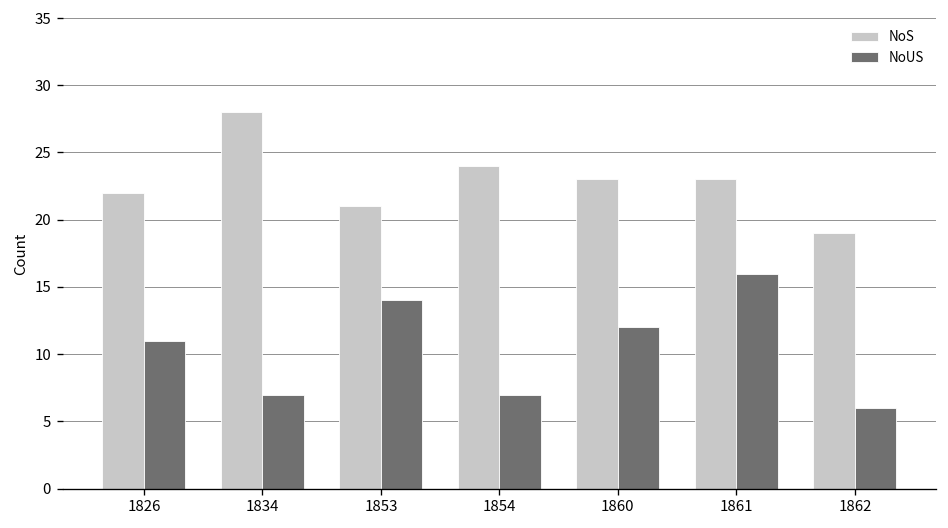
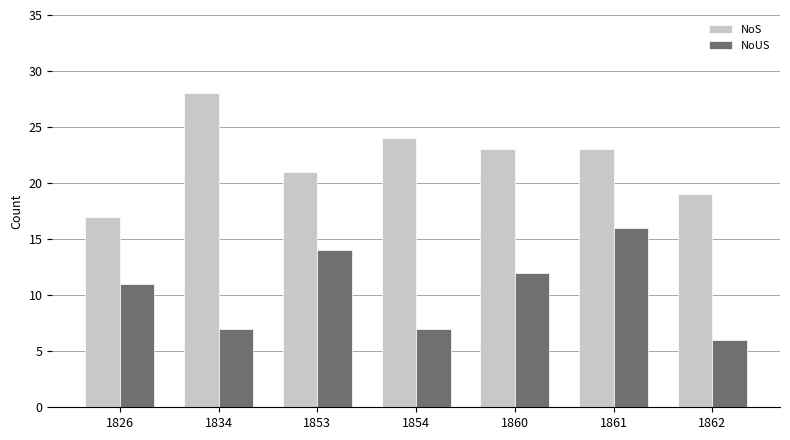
NoS, 1826: 22 -> 17
